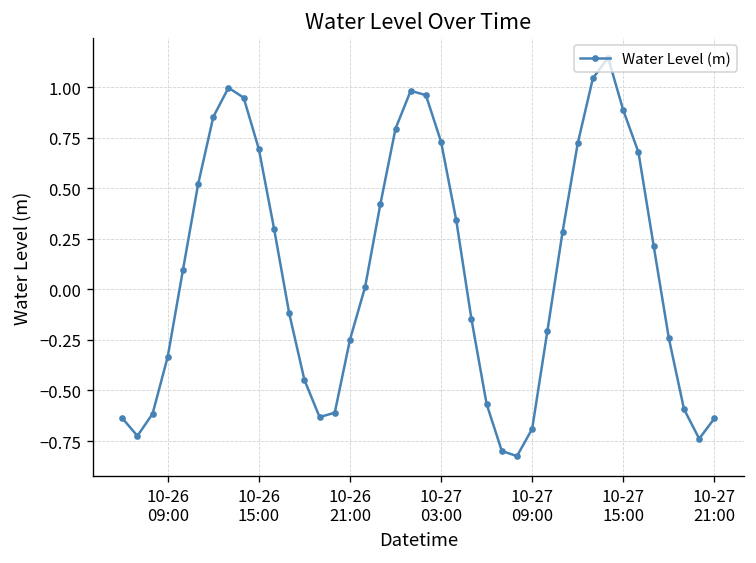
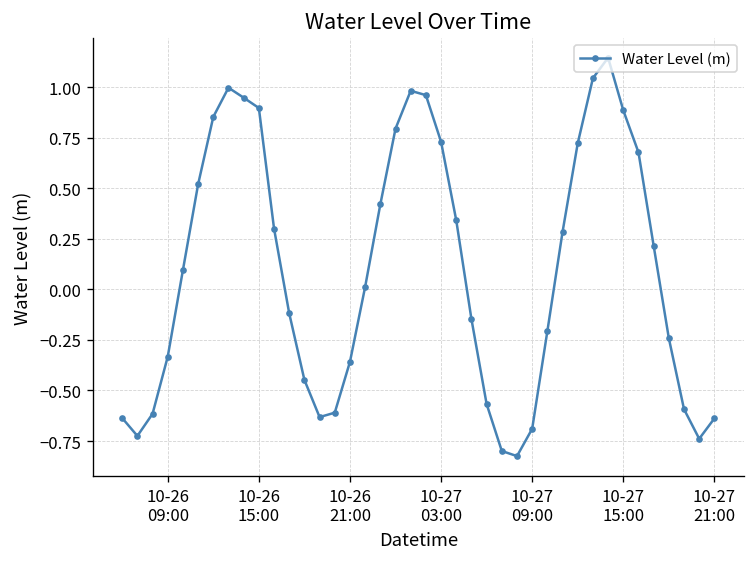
10-26 15:00: 0.69 -> 0.90
10-26 21:00: -0.25 -> -0.36
